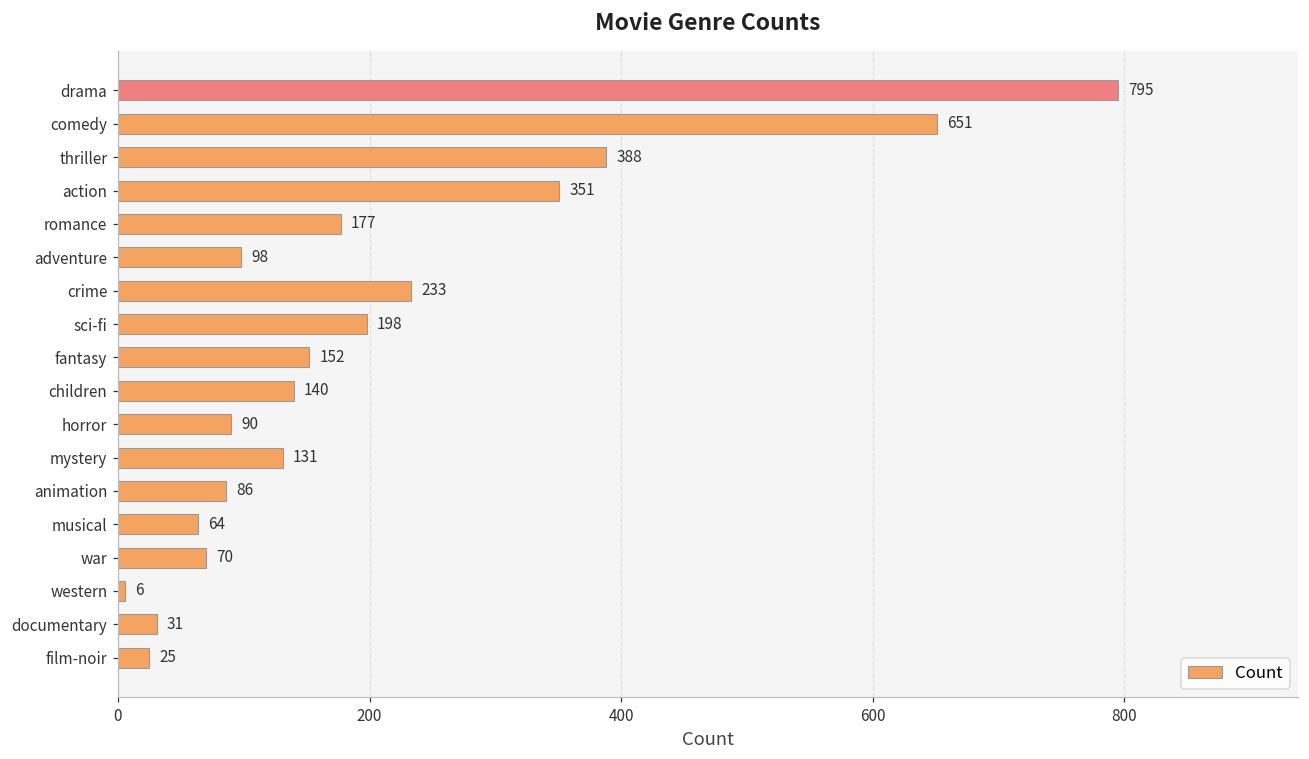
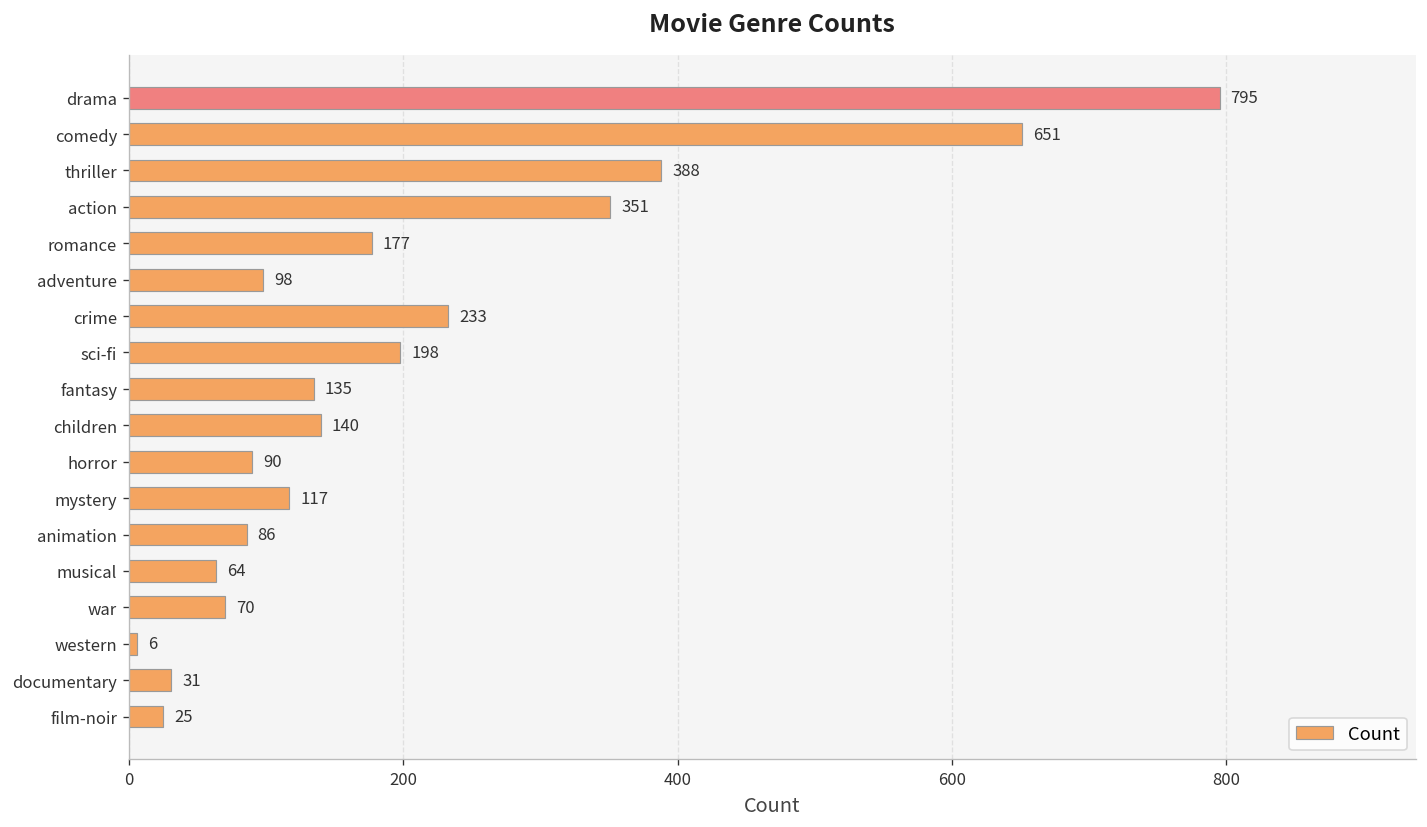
fantasy: 152 -> 135
mystery: 131 -> 117
